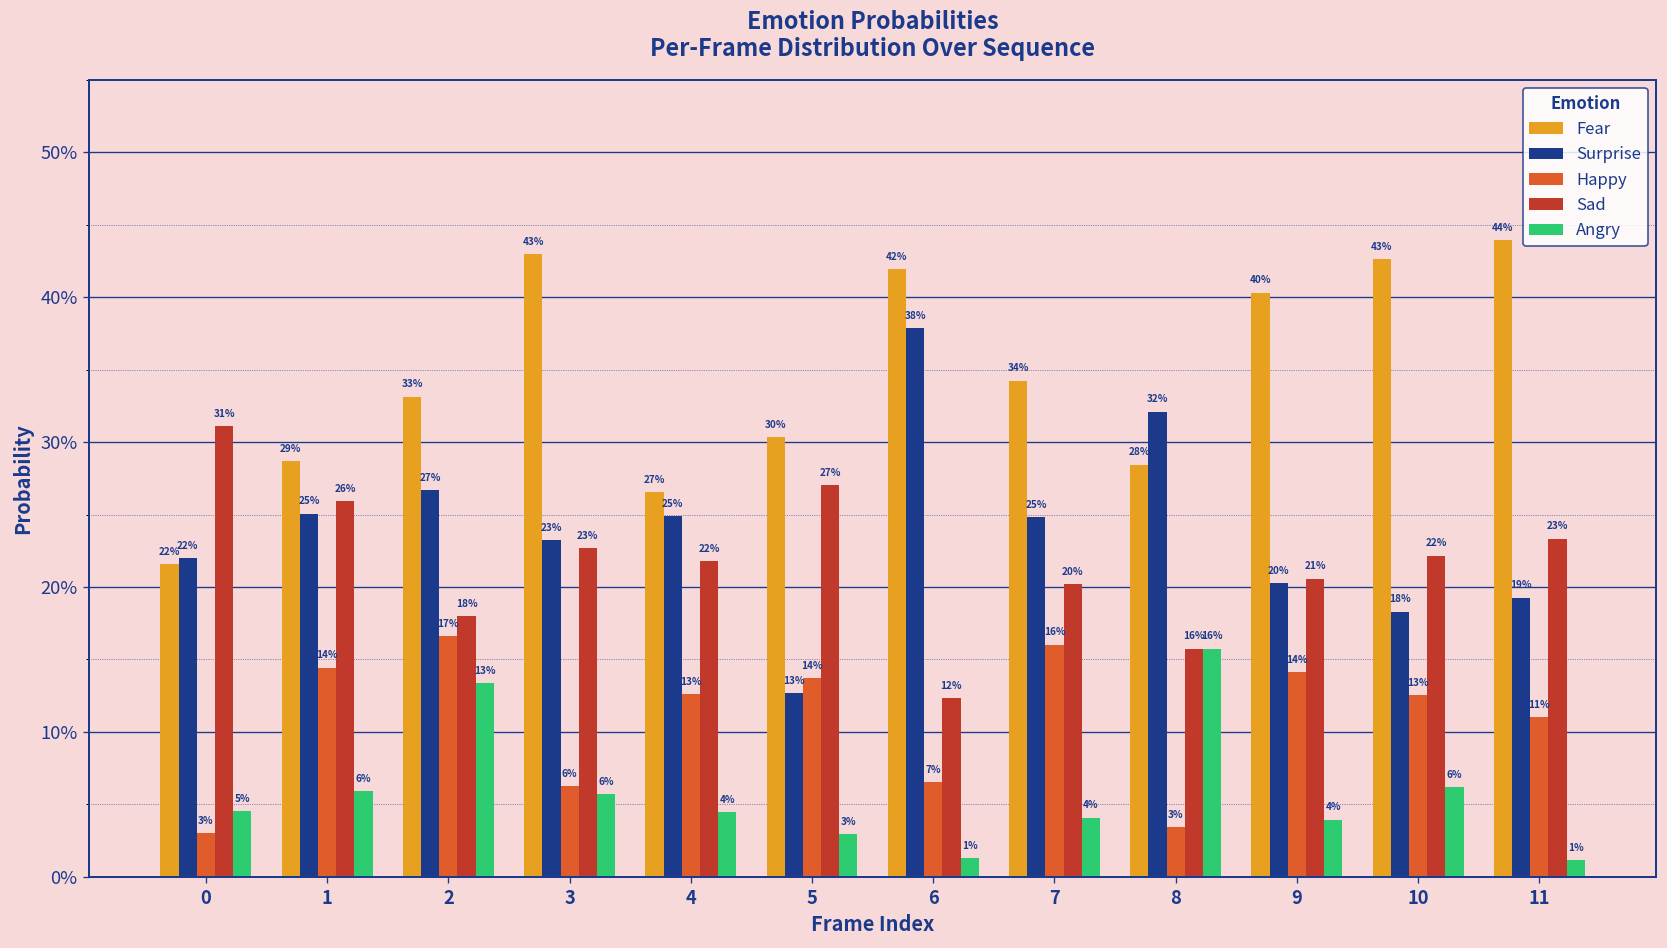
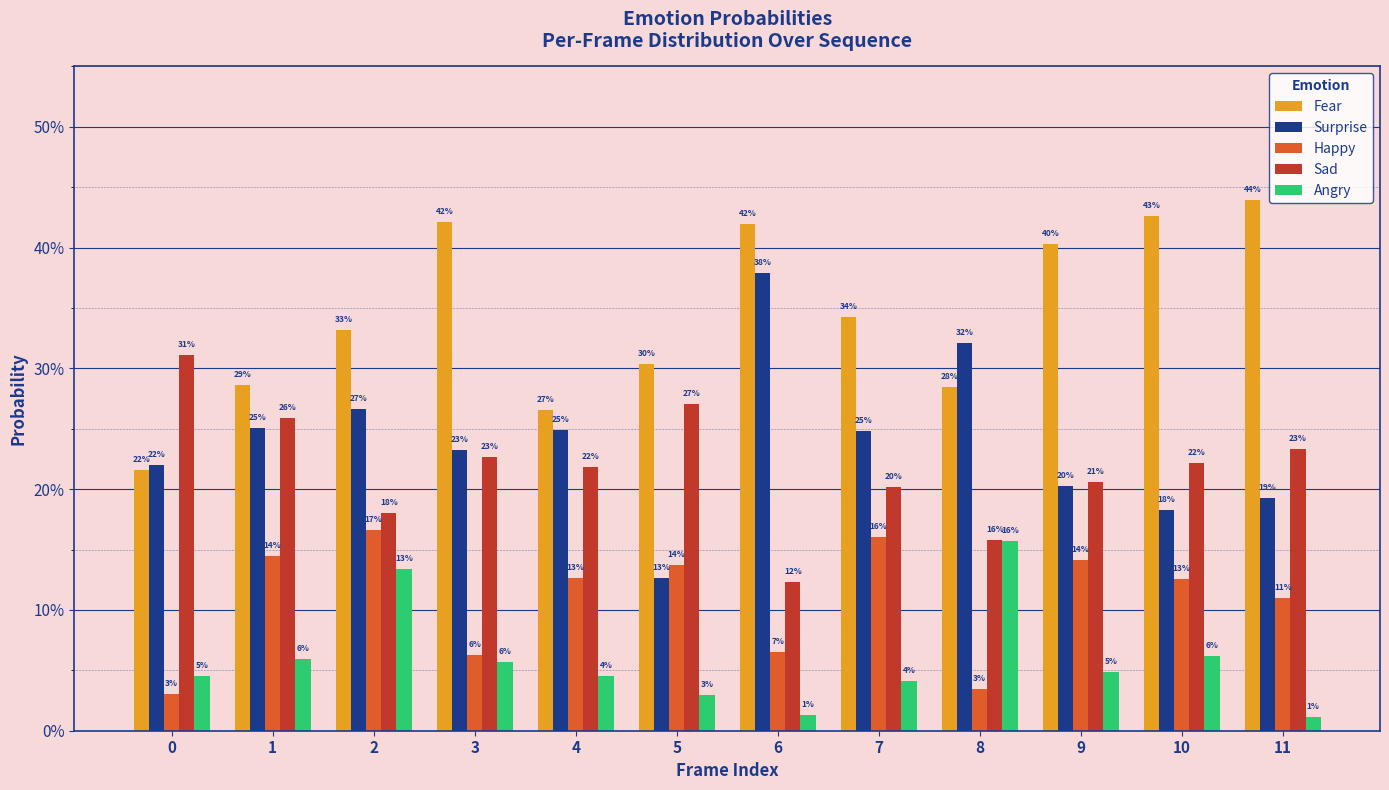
Fear, 3: 43% -> 42%
Angry, 9: 4% -> 5%
